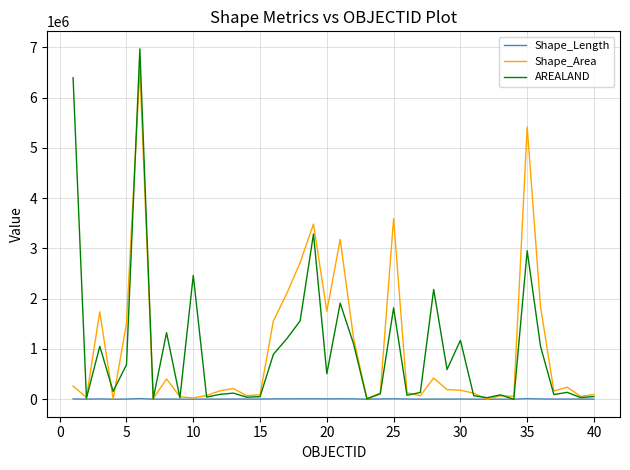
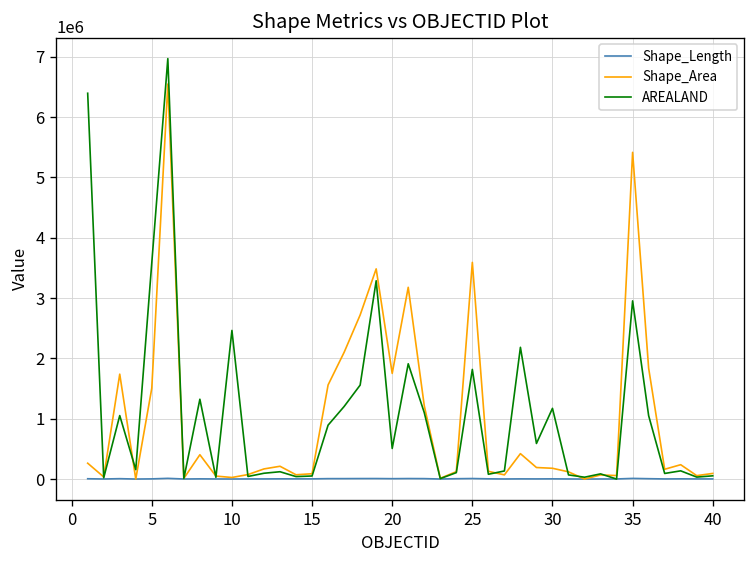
AREALAND, 5: 700000 -> 3600000
